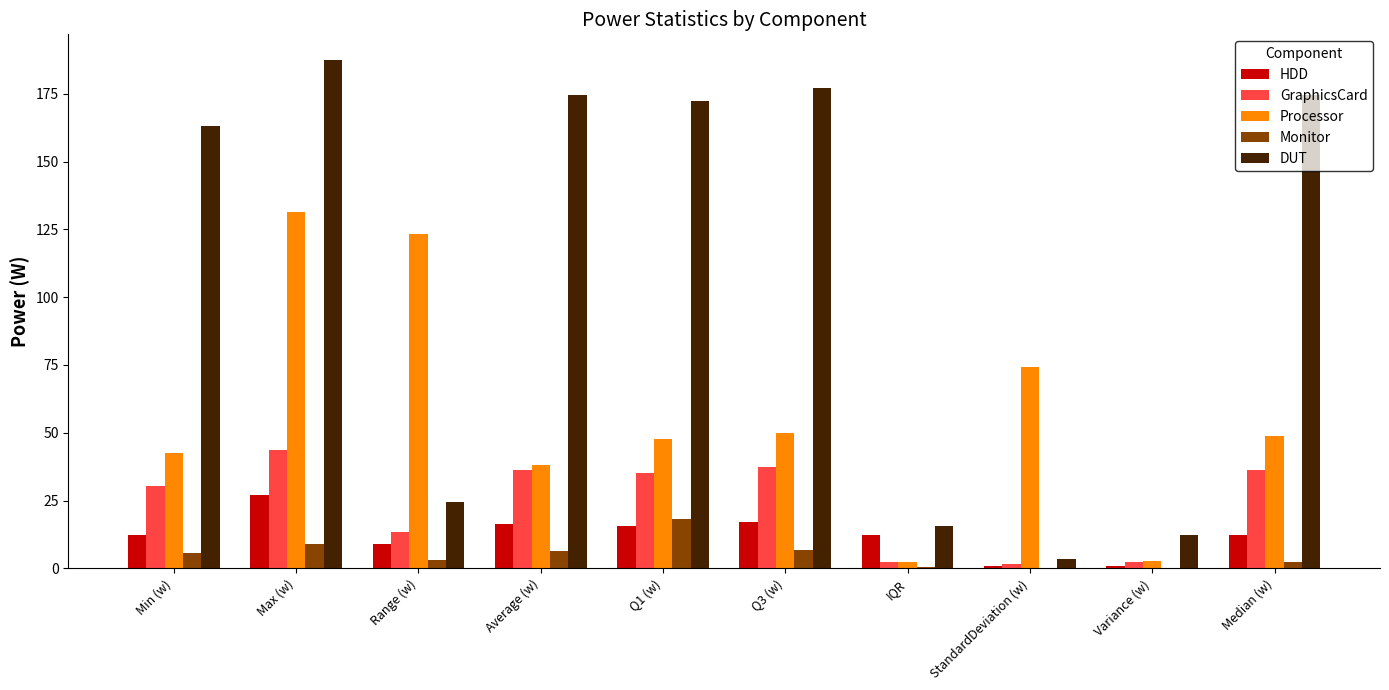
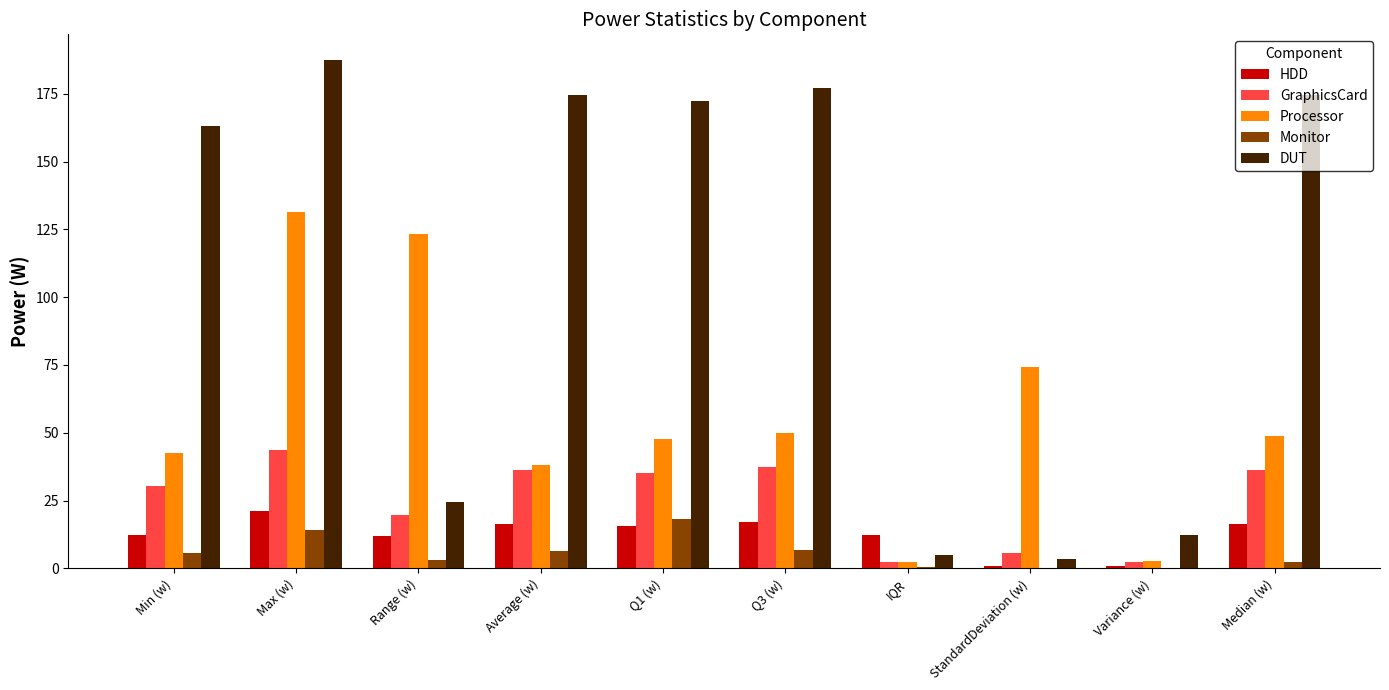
HDD, Max (w): 27 -> 21
Monitor, Max (w): 9 -> 14
HDD, Range (w): 9 -> 12
GraphicsCard, Range (w): 13 -> 20
DUT, IQR: 16 -> 5
GraphicsCard, StandardDeviation (w): 2 -> 6
HDD, Median (w): 12 -> 16
